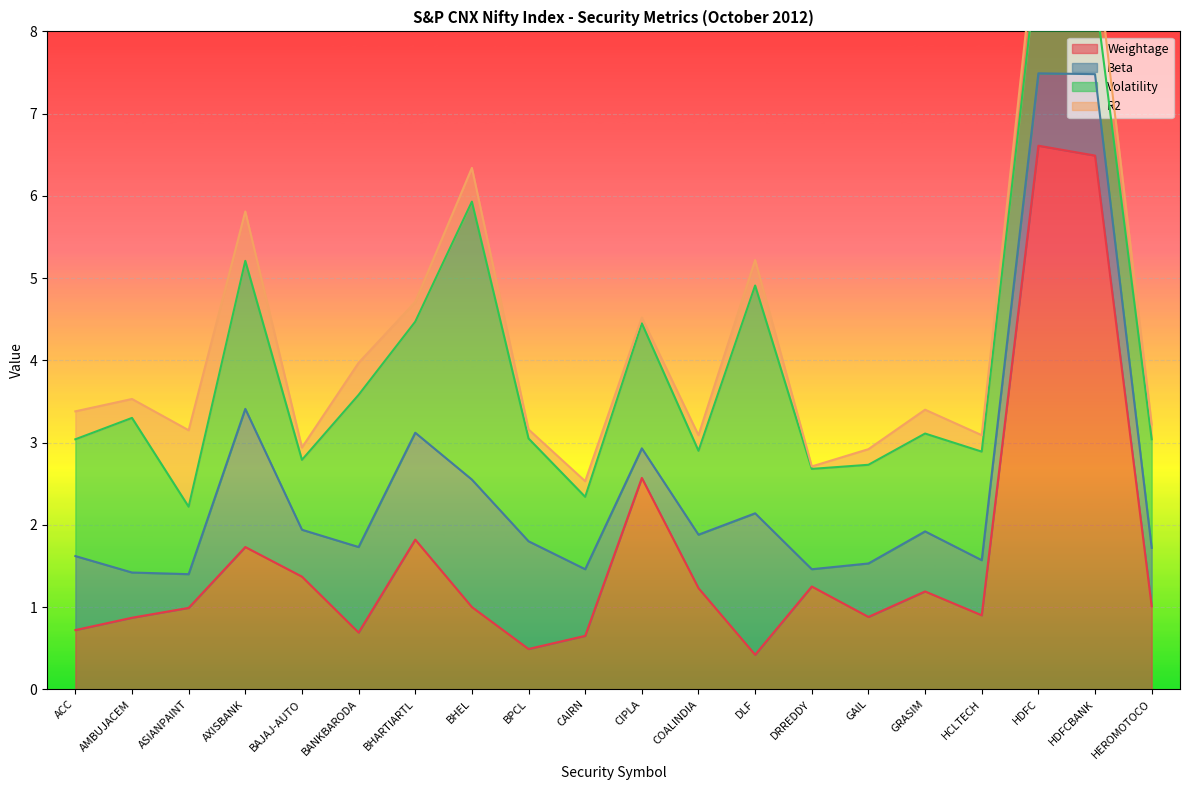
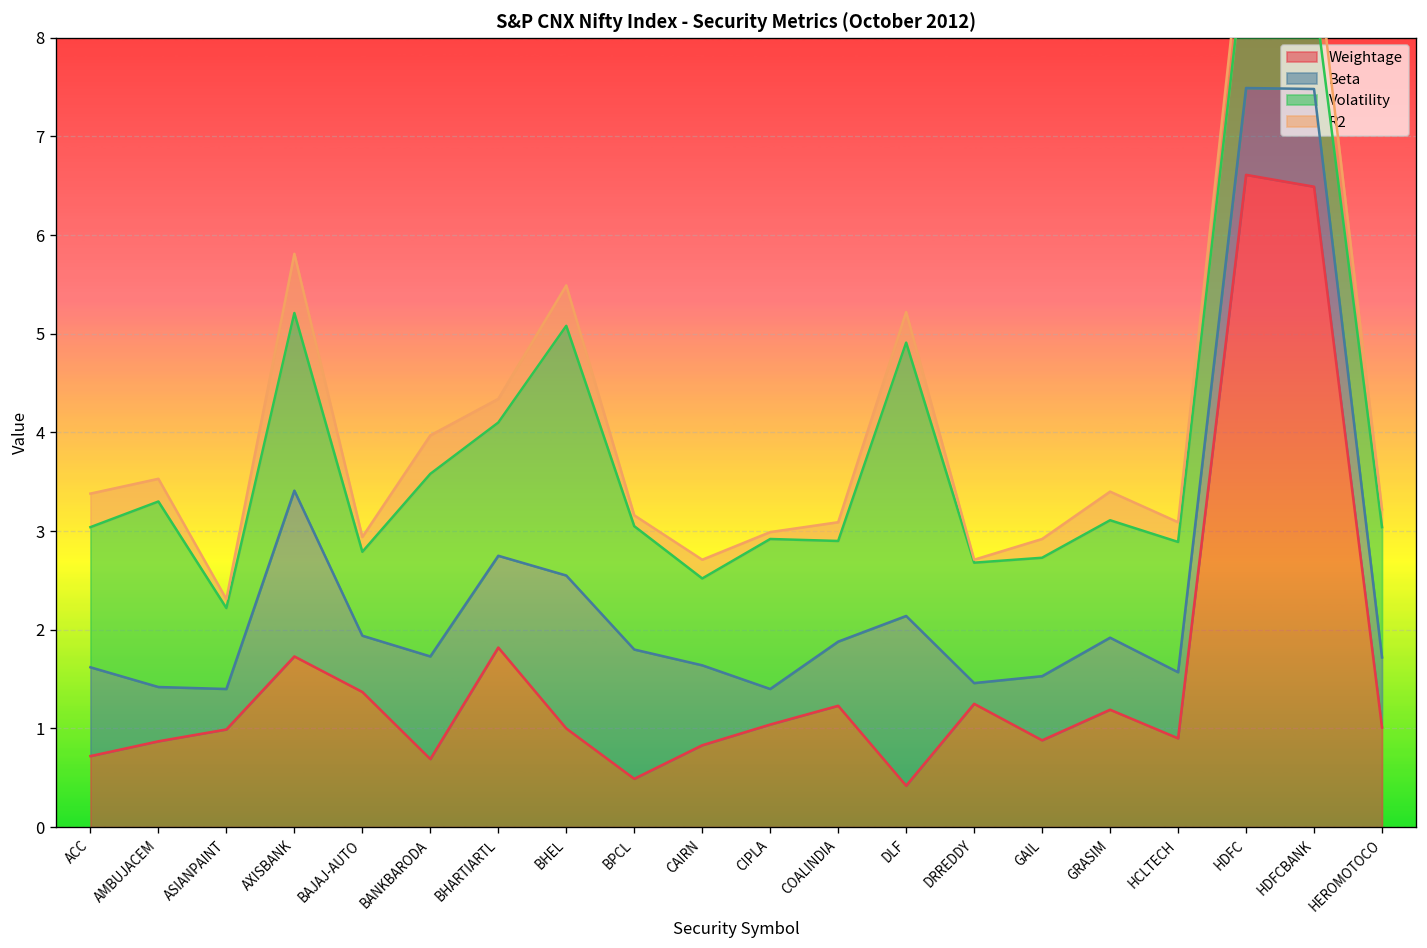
R2, ASIANPAINT: 0.9 -> 0.1
Beta, BHARTIARTL: 1.3 -> 0.9
Volatility, BHEL: 3.4 -> 2.5
Weightage, CAIRN: 0.7 -> 0.8
Weightage, CIPLA: 2.6 -> 1.0
